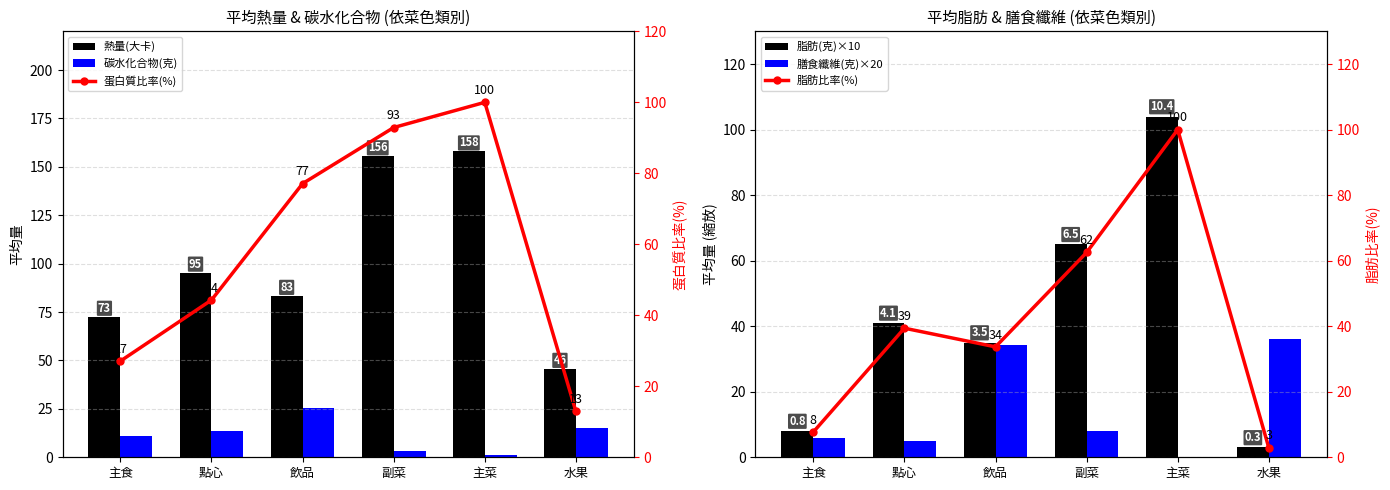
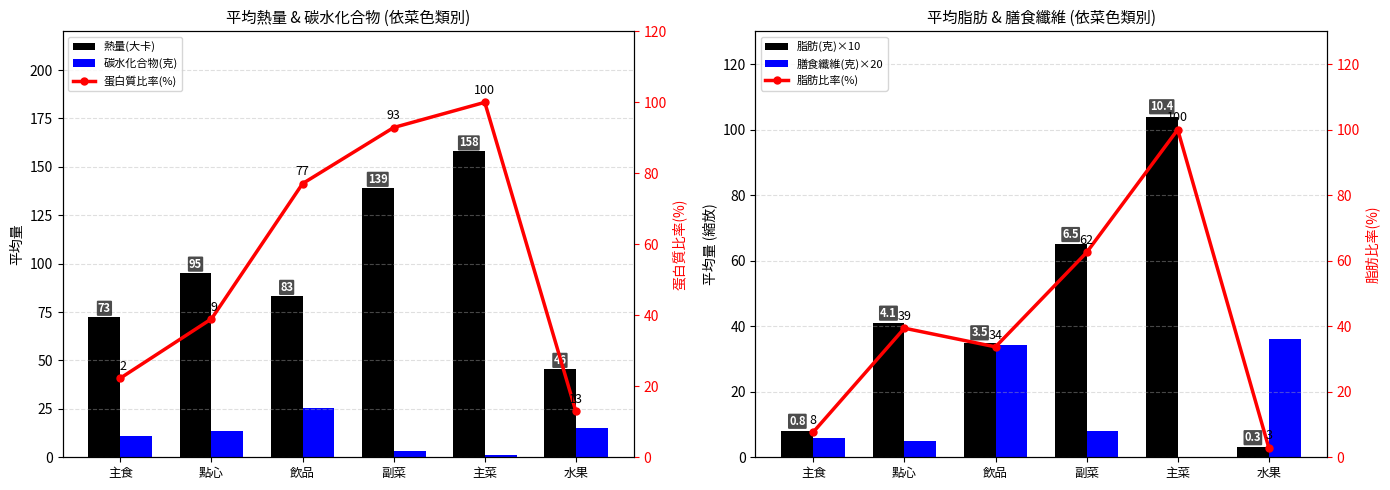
平均熱量 & 碳水化合物 (依菜色類別), 熱量(大卡), 副菜: 156 -> 139
平均熱量 & 碳水化合物 (依菜色類別), 蛋白質比率(%), 主食: 27 -> 22
平均熱量 & 碳水化合物 (依菜色類別), 蛋白質比率(%), 點心: 44 -> 39
